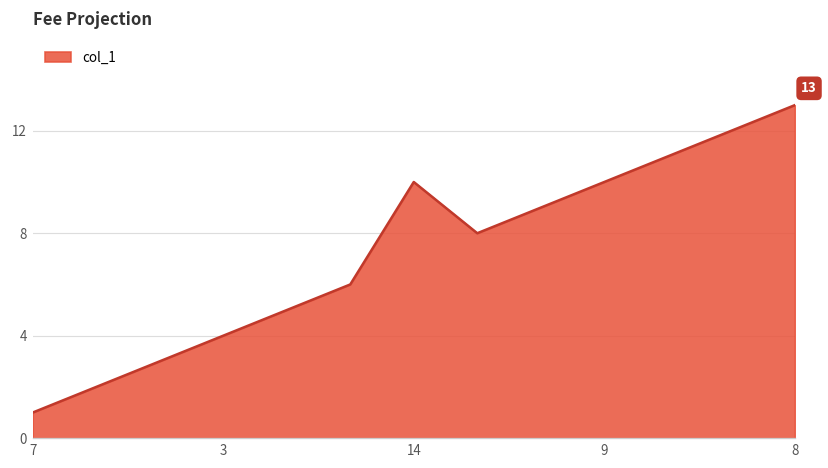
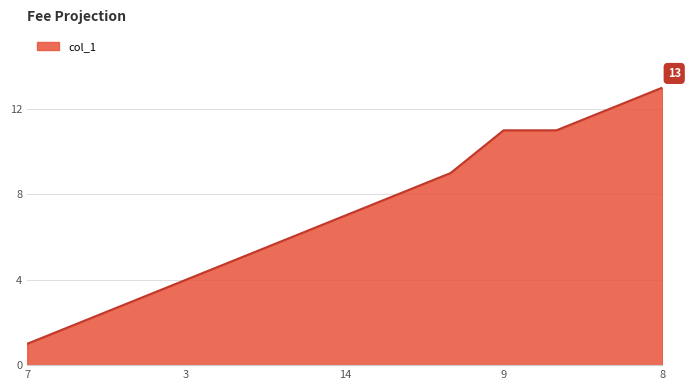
14: 10 -> 7
9: 10 -> 11
